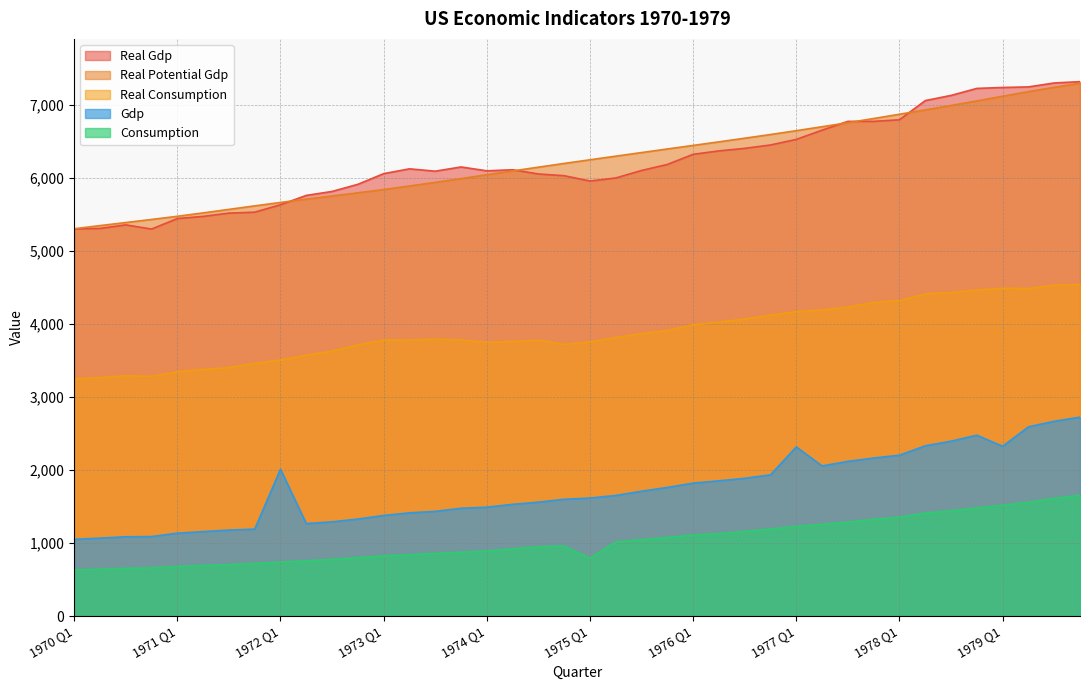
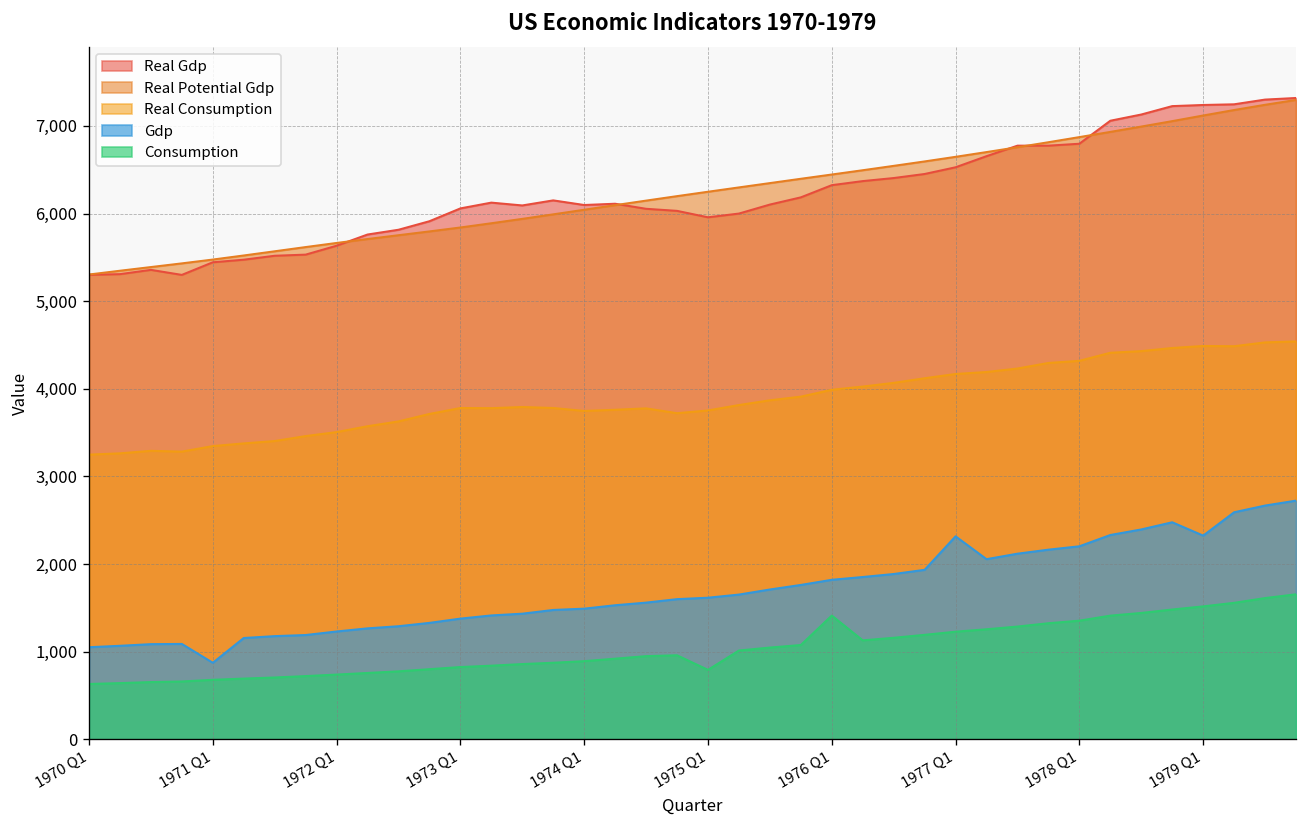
Gdp, 1971 Q1: 1,100 -> 900
Gdp, 1972 Q1: 2,000 -> 1,200
Consumption, 1976 Q1: 1,100 -> 1,400
